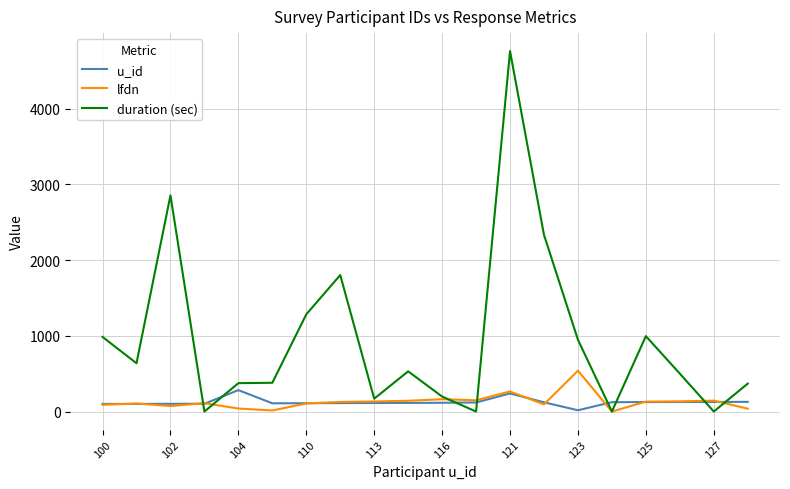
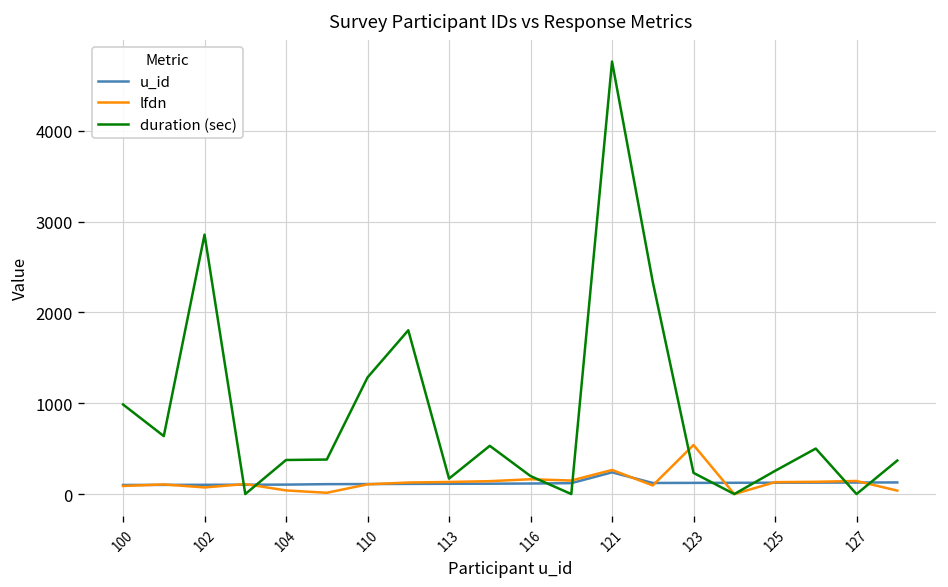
u_id, 104: 300 -> 100
u_id, 123: 0 -> 100
duration (sec), 123: 900 -> 200
duration (sec), 125: 1000 -> 300
